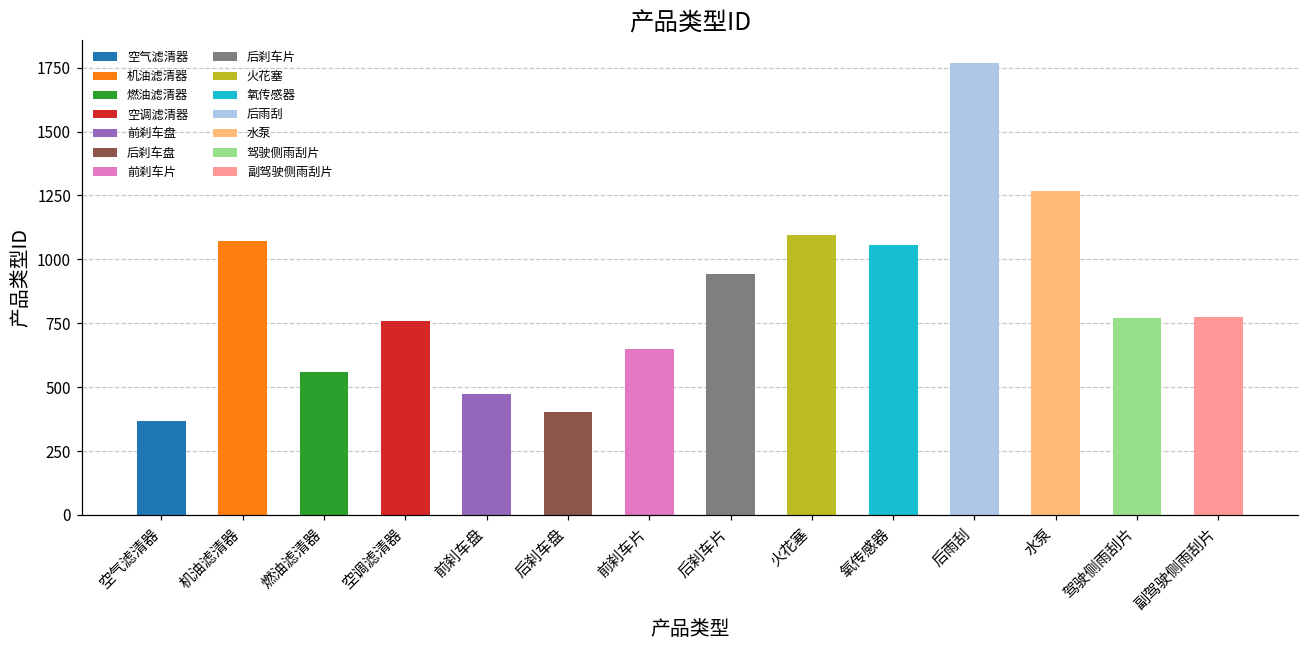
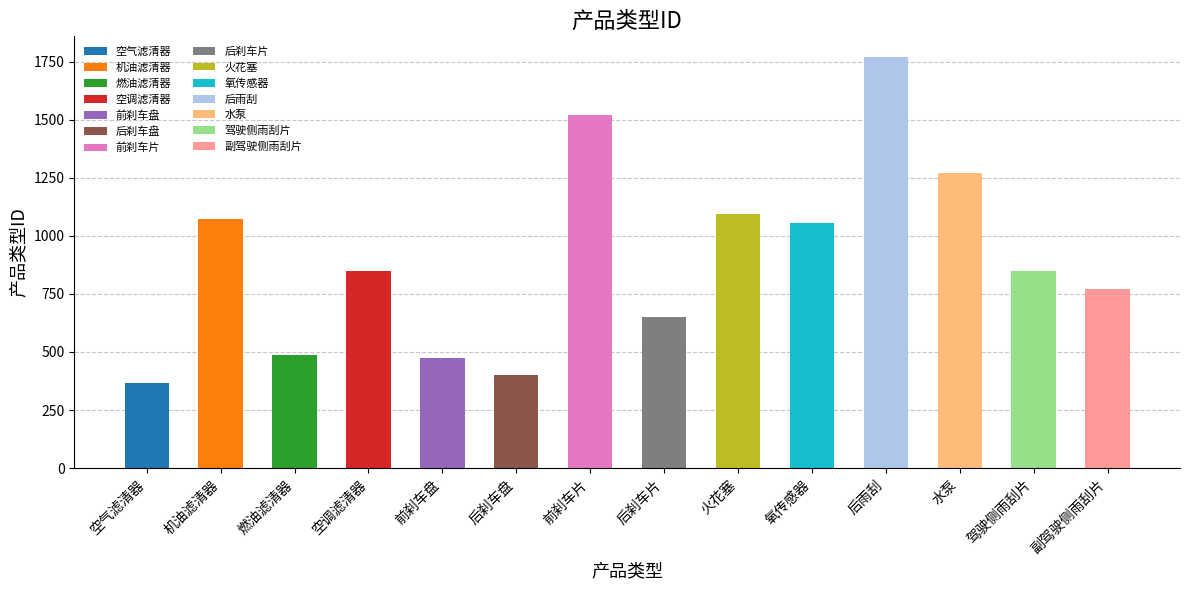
燃油滤清器: 560 -> 490
空调滤清器: 760 -> 850
前刹车片: 650 -> 1520
后刹车片: 940 -> 650
驾驶侧雨刮片: 770 -> 850
